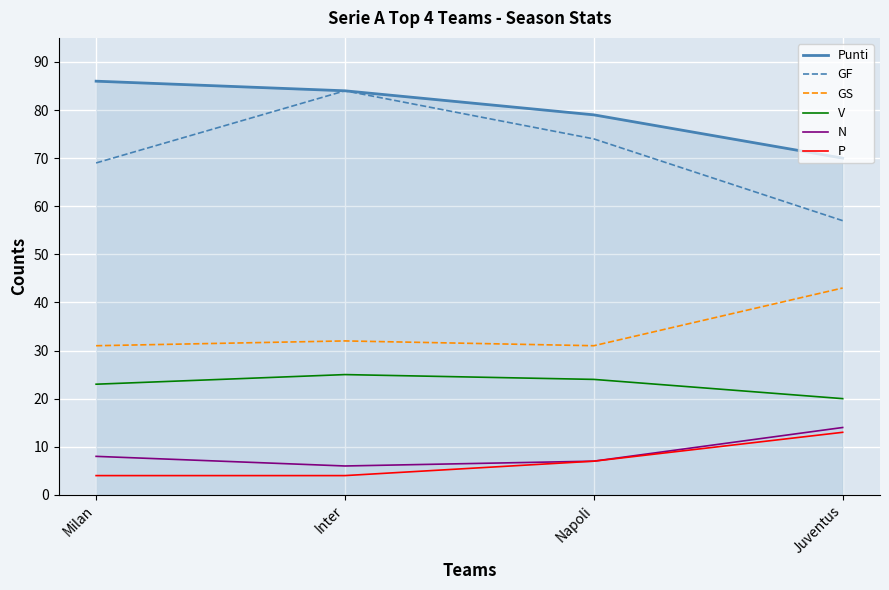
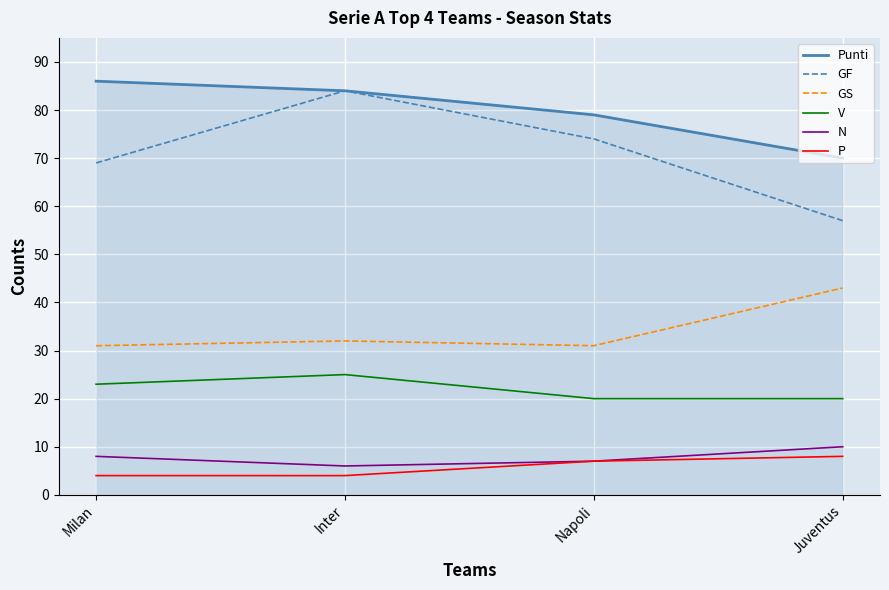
V, Napoli: 24 -> 20
N, Juventus: 14 -> 10
P, Juventus: 13 -> 8
